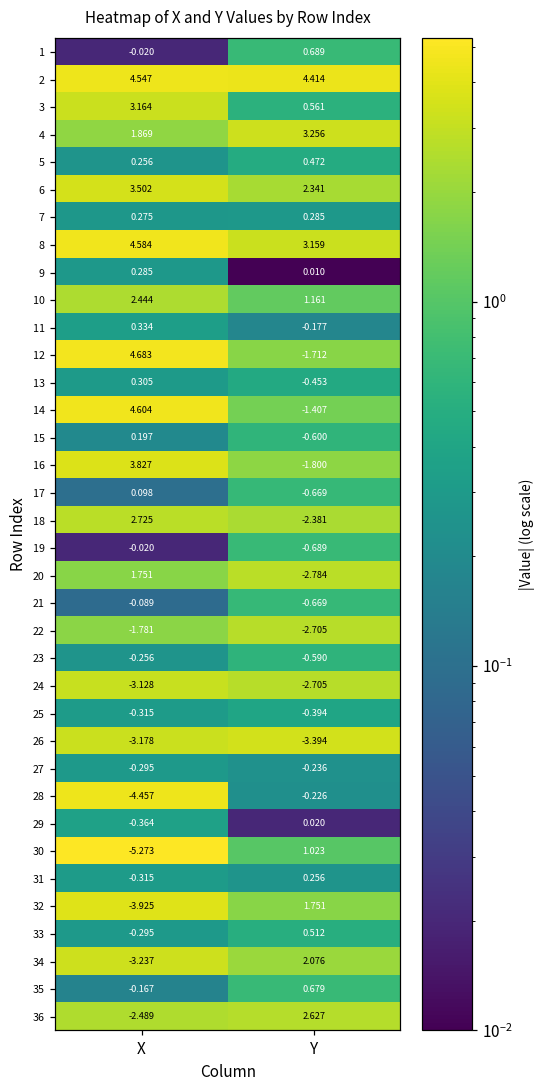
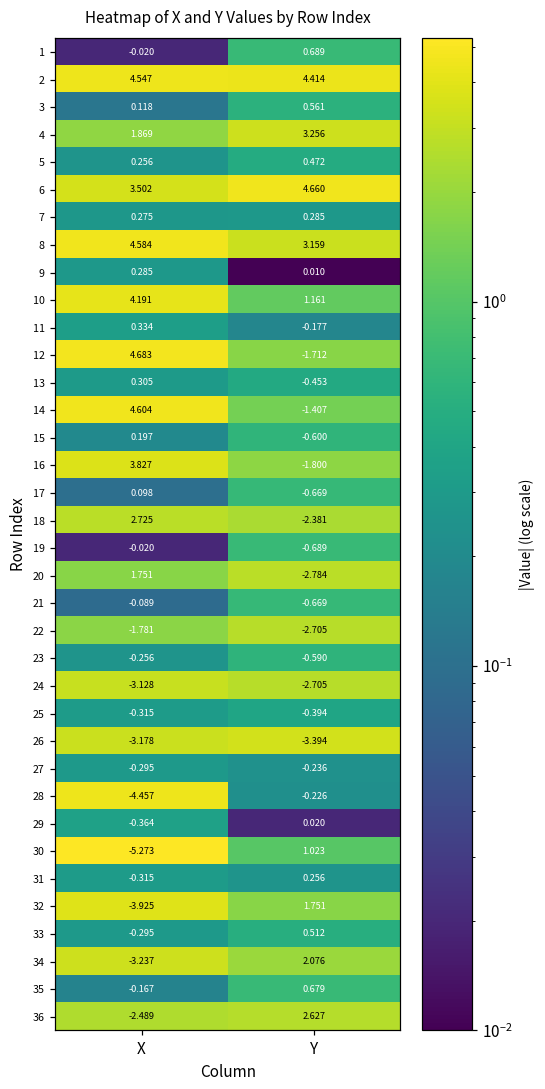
3, X: 3.164 -> 0.118
6, Y: 2.341 -> 4.660
10, X: 2.444 -> 4.191
